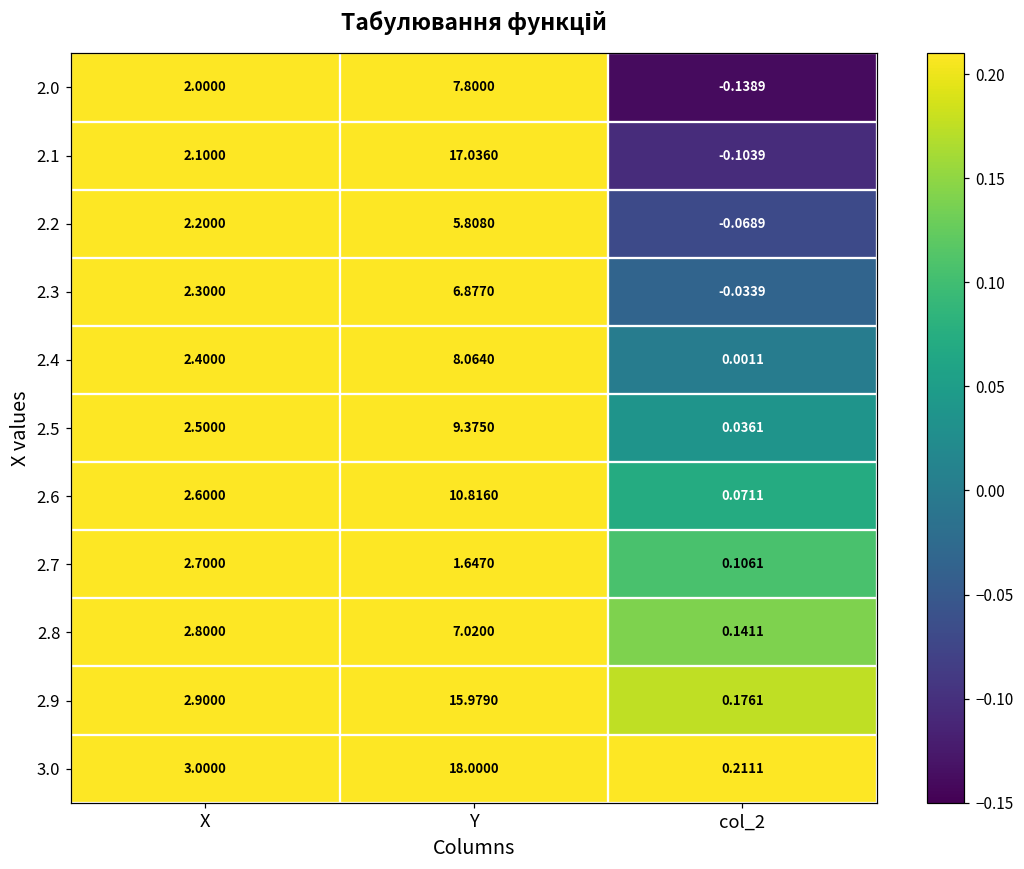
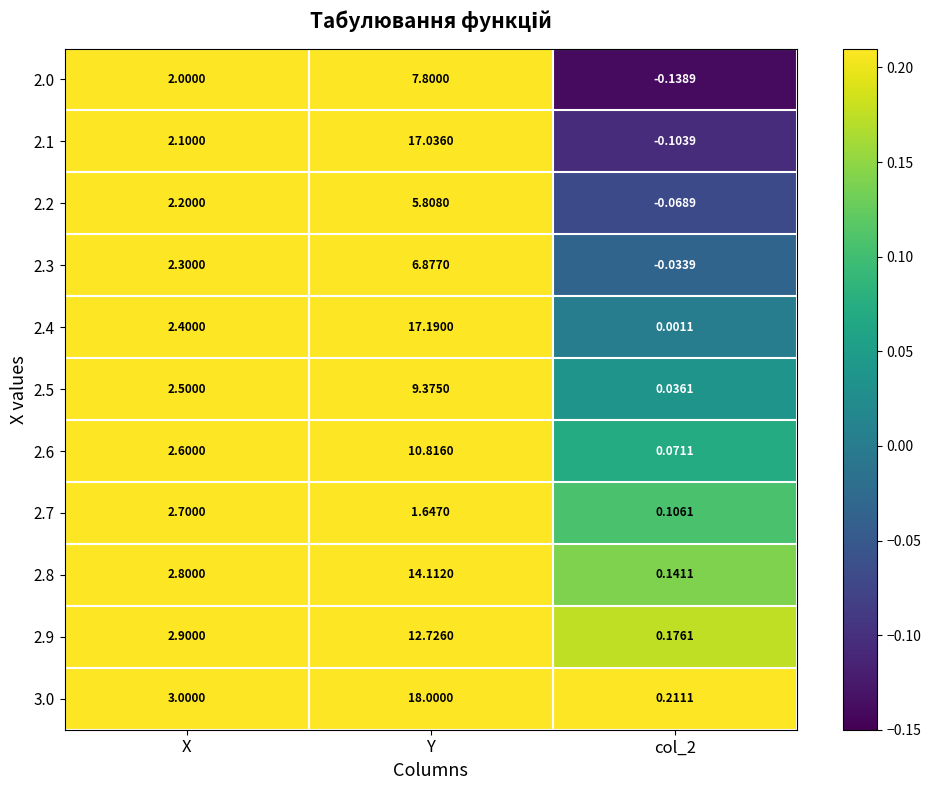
2.4, Y: 8.0640 -> 17.1900
2.8, Y: 7.0200 -> 14.1120
2.9, Y: 15.9790 -> 12.7260
